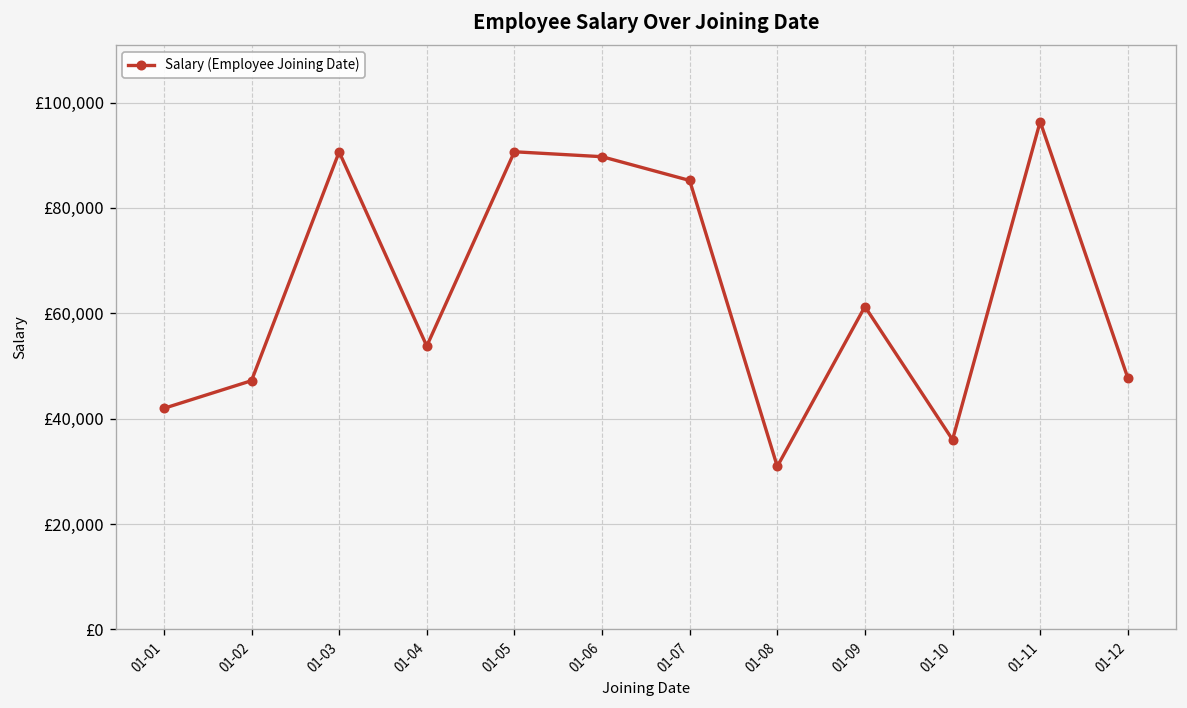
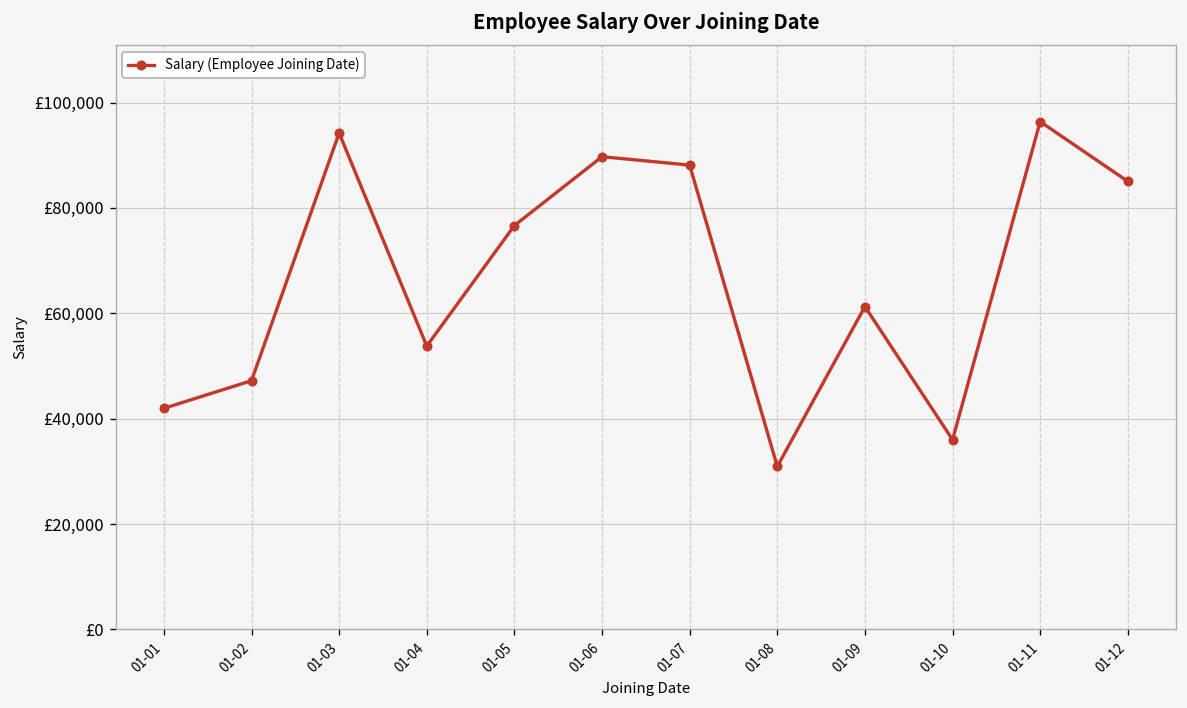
01-03: £91,000 -> £94,000
01-05: £91,000 -> £77,000
01-07: £85,000 -> £88,000
01-12: £48,000 -> £85,000
